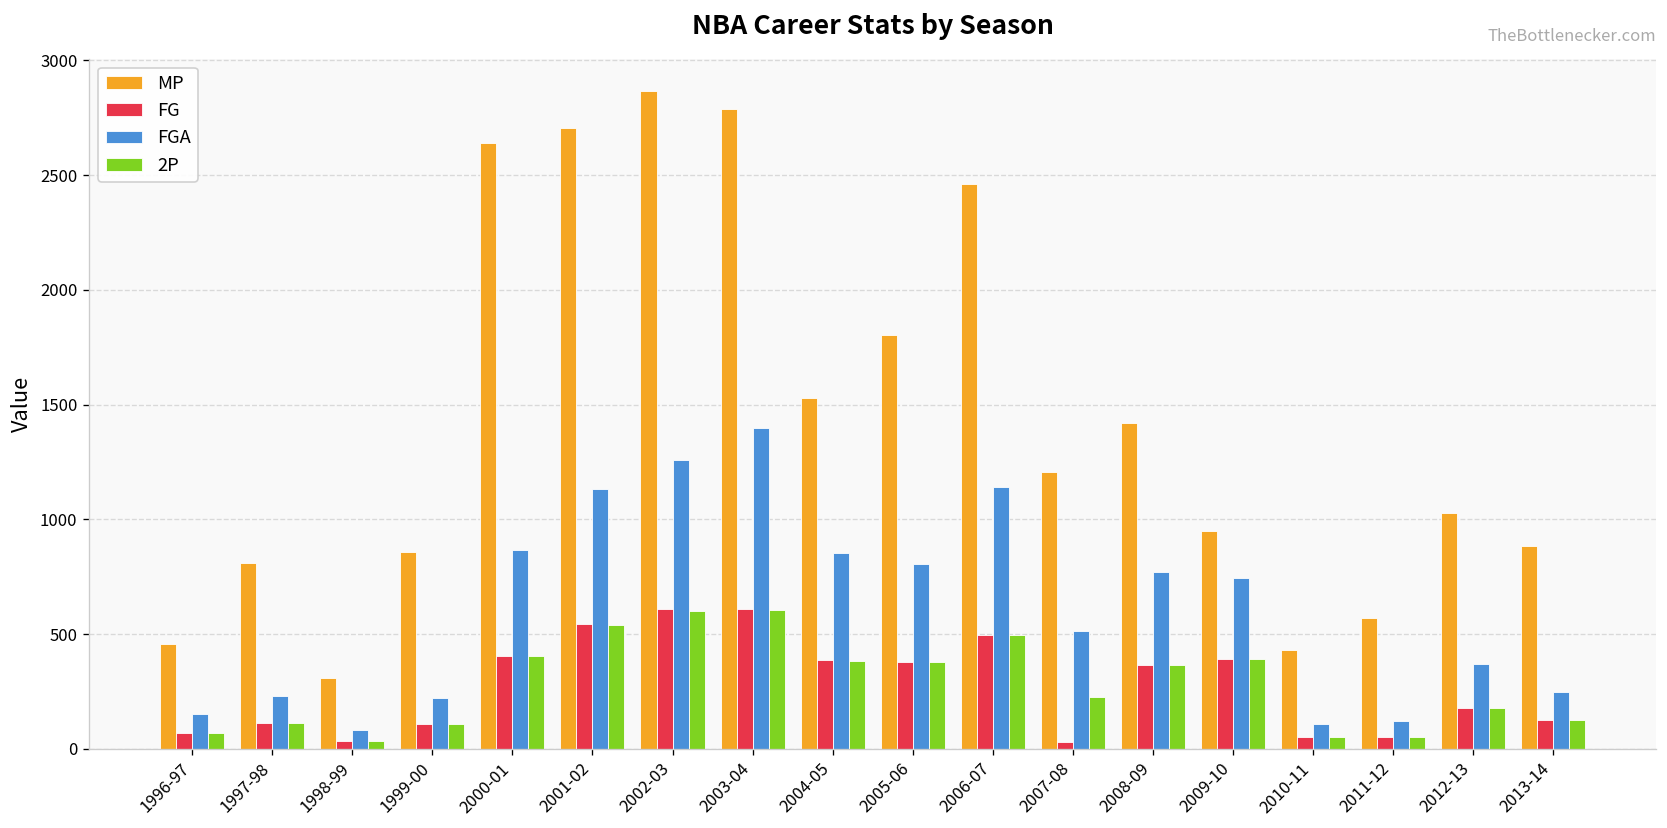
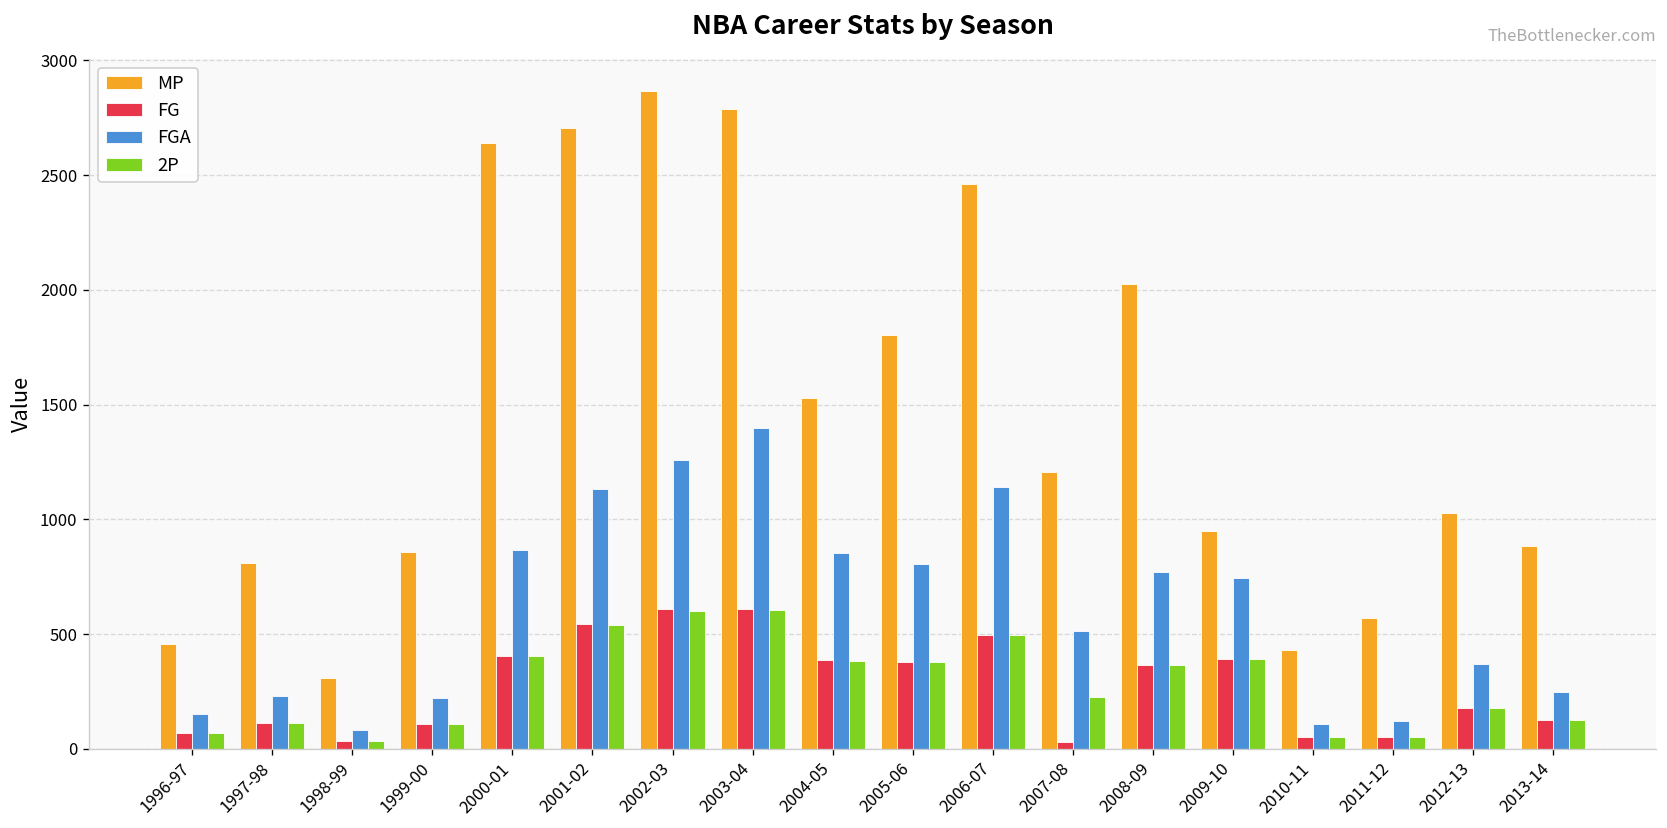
MP, 2008-09: 1420 -> 2030
